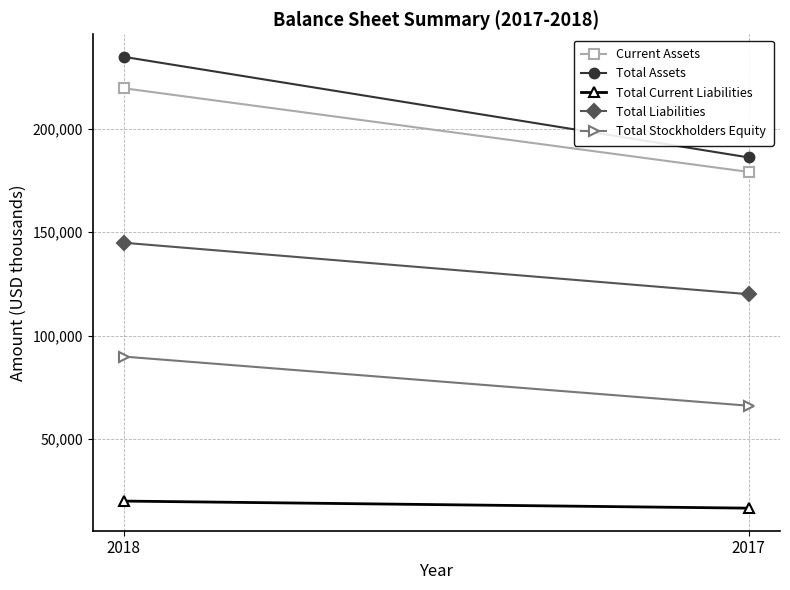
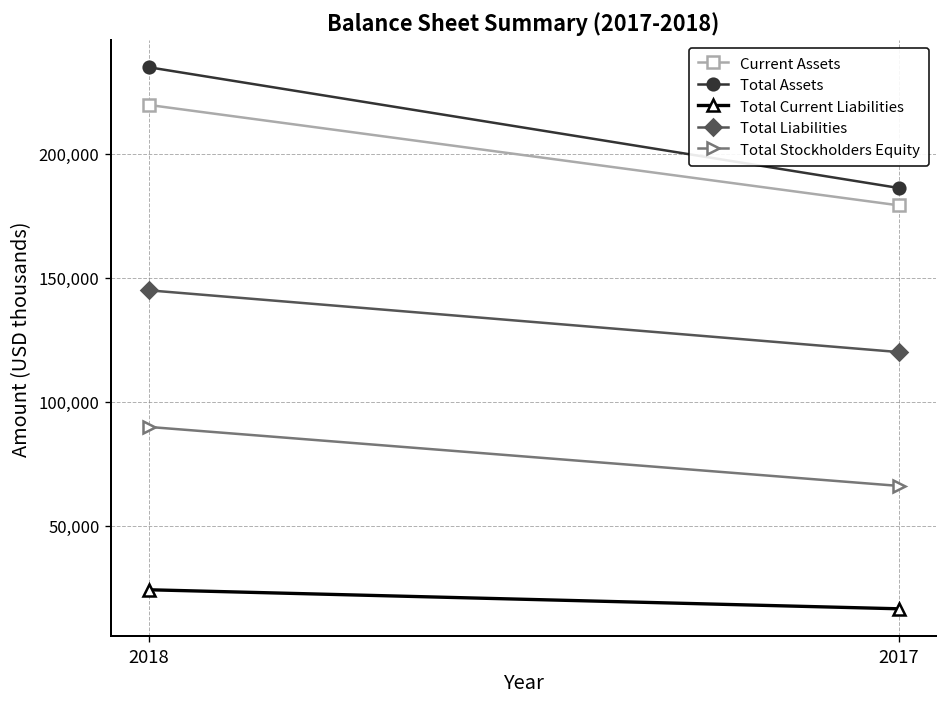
Total Current Liabilities, 2018: 20,000 -> 24,000
